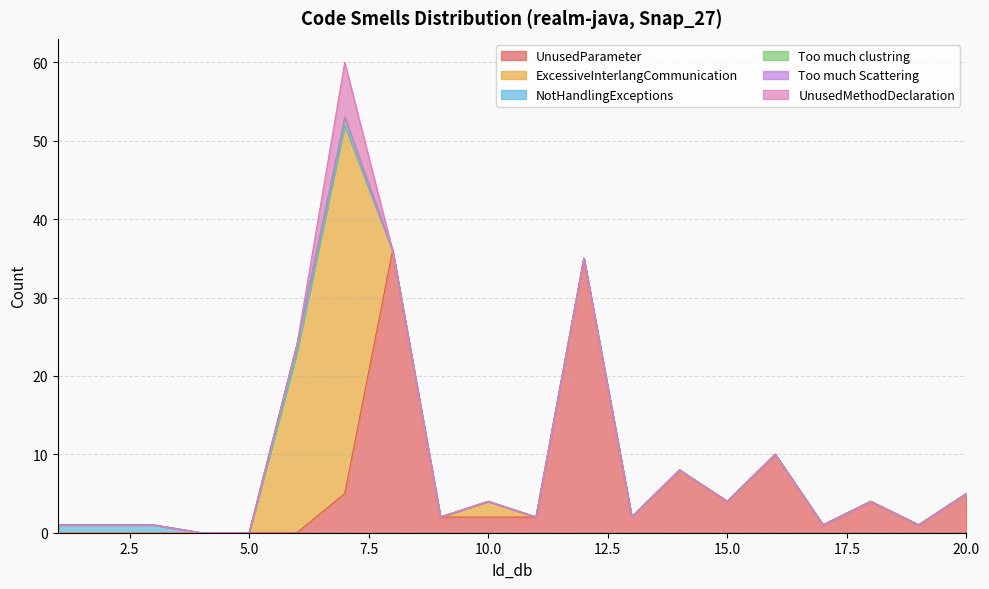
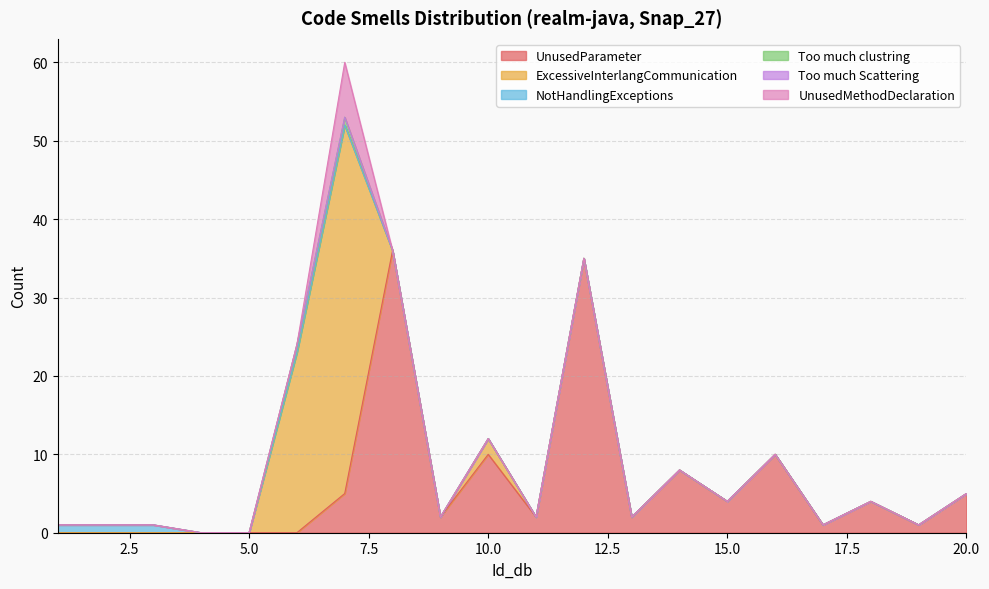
UnusedParameter, 10.0: 2 -> 10
